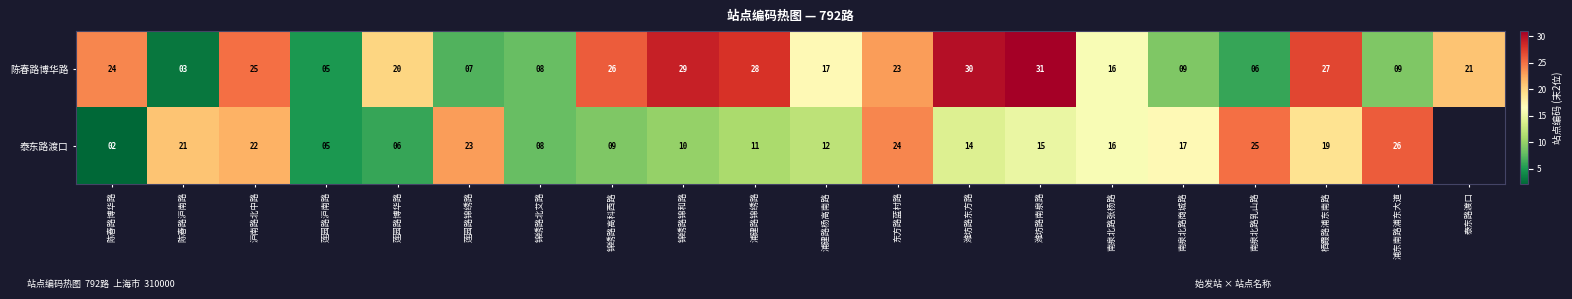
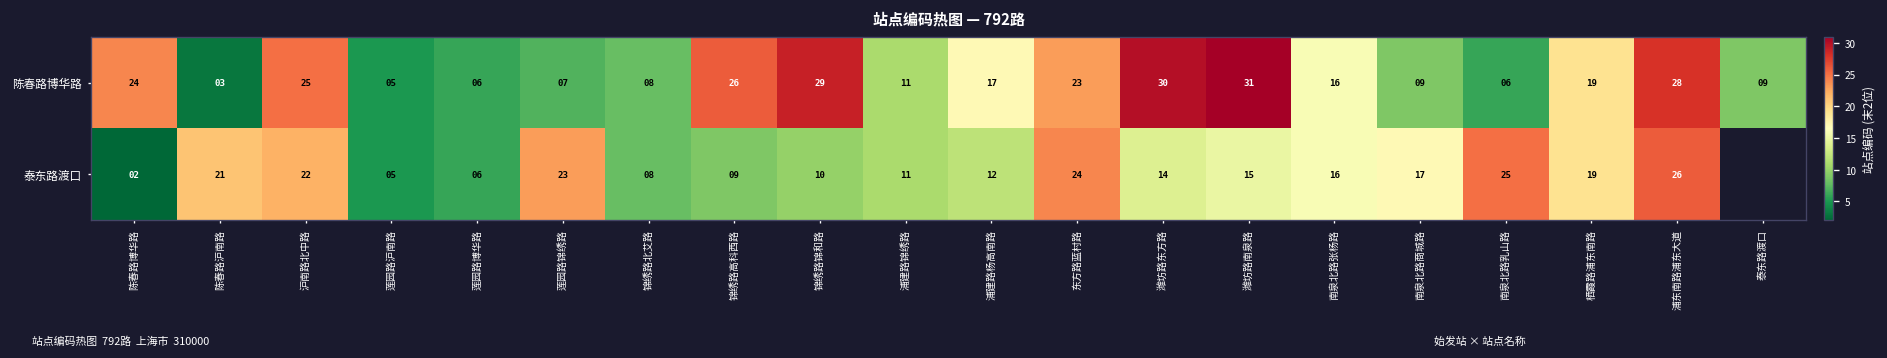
陈春路博华路, 莲园路博华路: 20 -> 06
陈春路博华路, 浦建路锦绣路: 28 -> 11
陈春路博华路, 栖霞路浦东南路: 27 -> 19
陈春路博华路, 浦东南路浦东大道: 09 -> 28
陈春路博华路, 泰东路渡口: 21 -> 09
